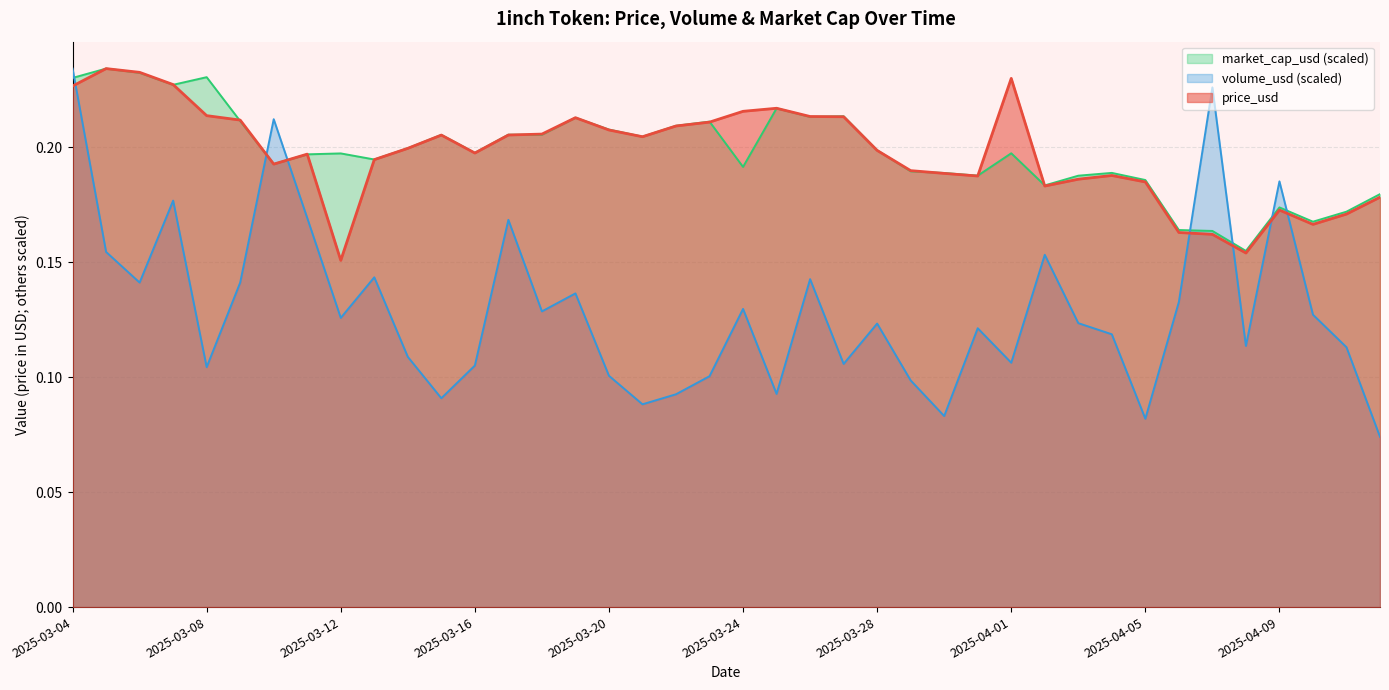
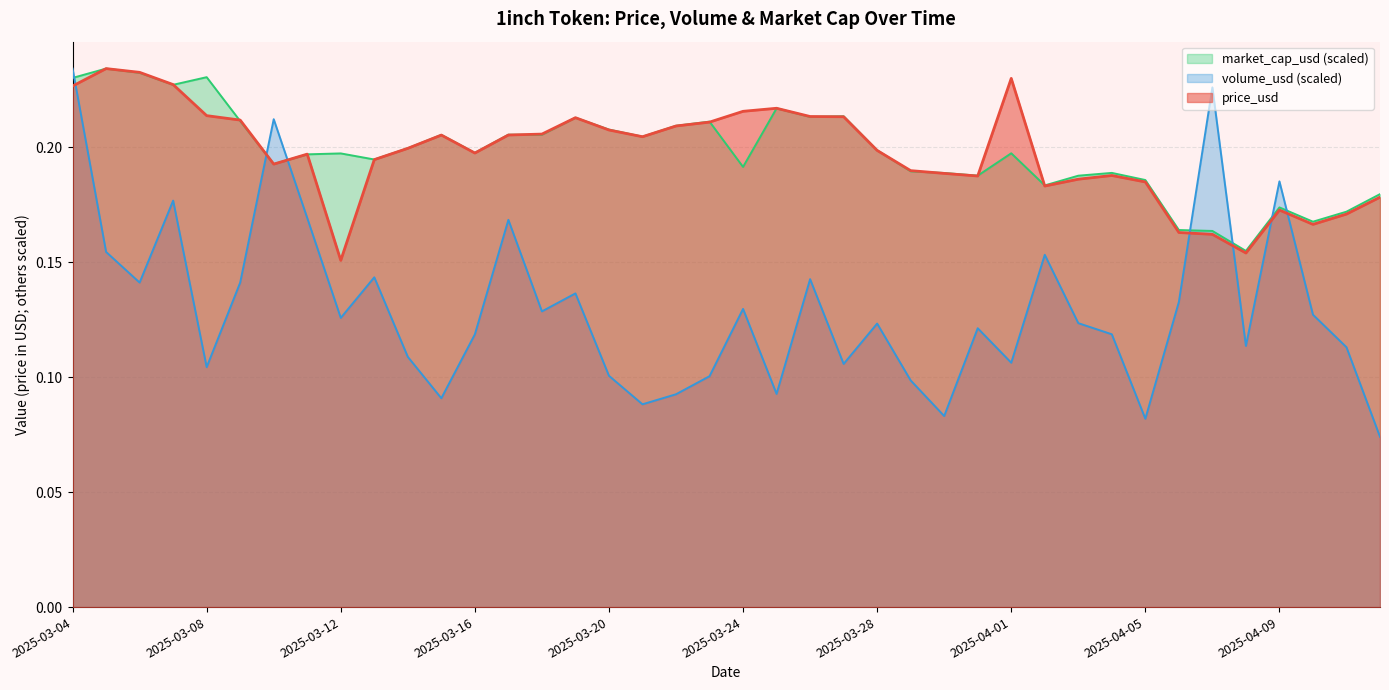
volume_usd (scaled), 2025-03-16: 0.105 -> 0.119
